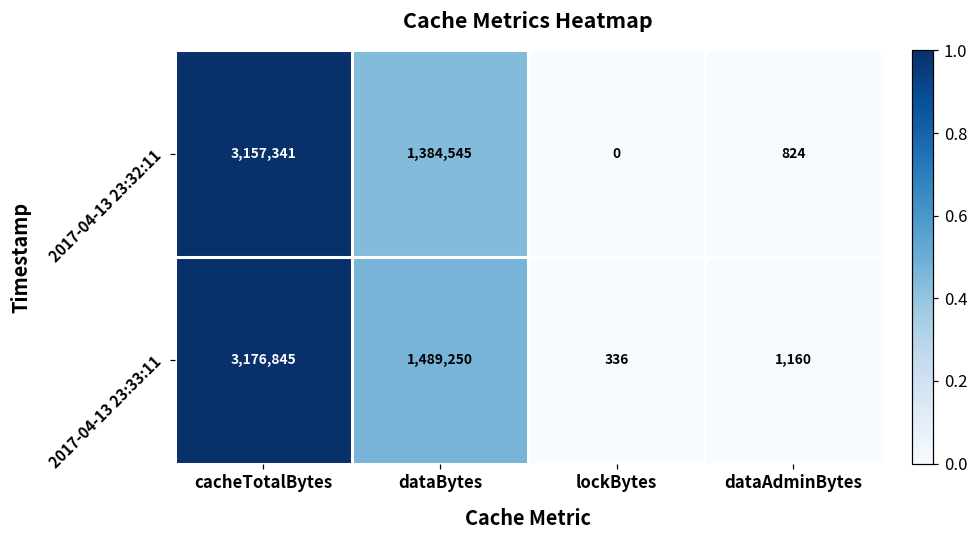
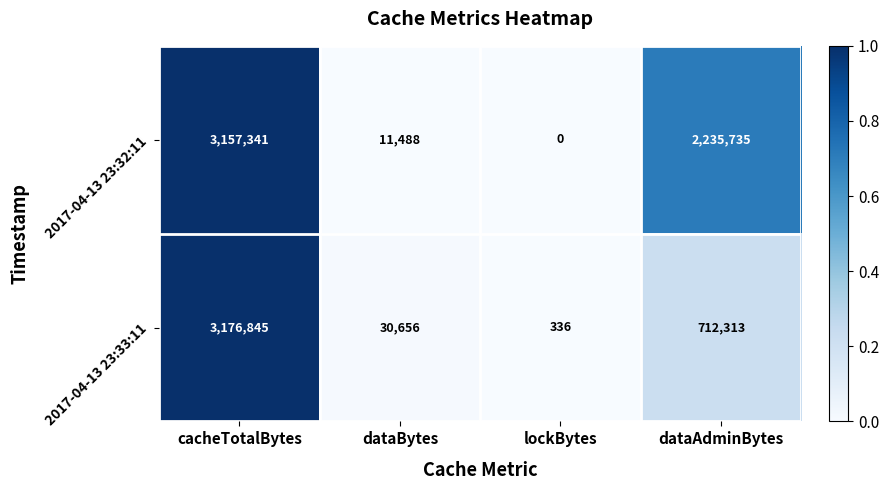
2017-04-13 23:32:11, dataBytes: 1,384,545 -> 11,488
2017-04-13 23:32:11, dataAdminBytes: 824 -> 2,235,735
2017-04-13 23:33:11, dataBytes: 1,489,250 -> 30,656
2017-04-13 23:33:11, dataAdminBytes: 1,160 -> 712,313
